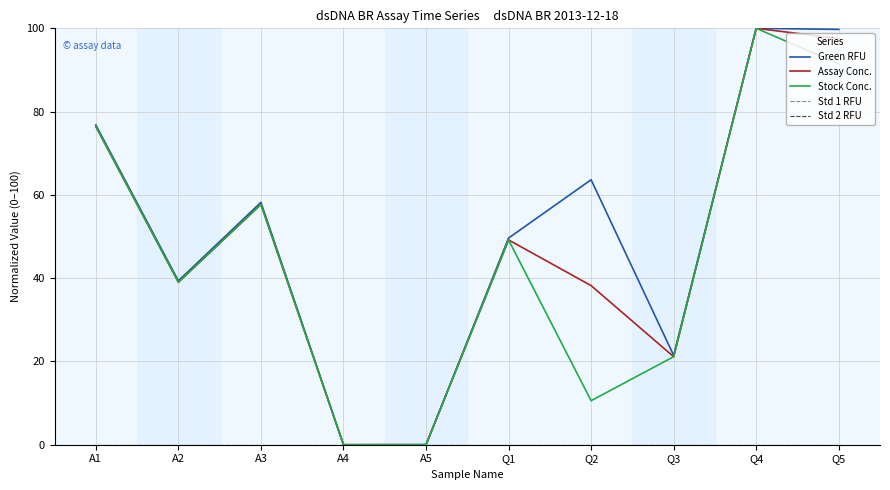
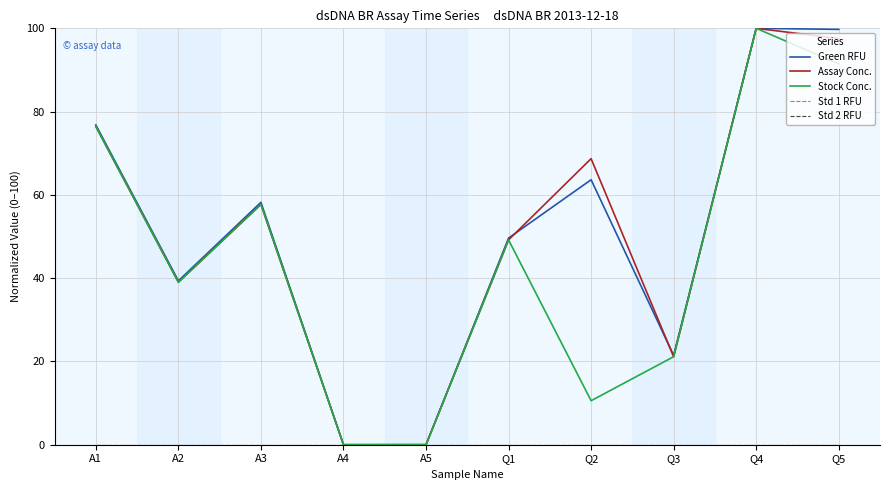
Assay Conc., Q2: 38 -> 69
